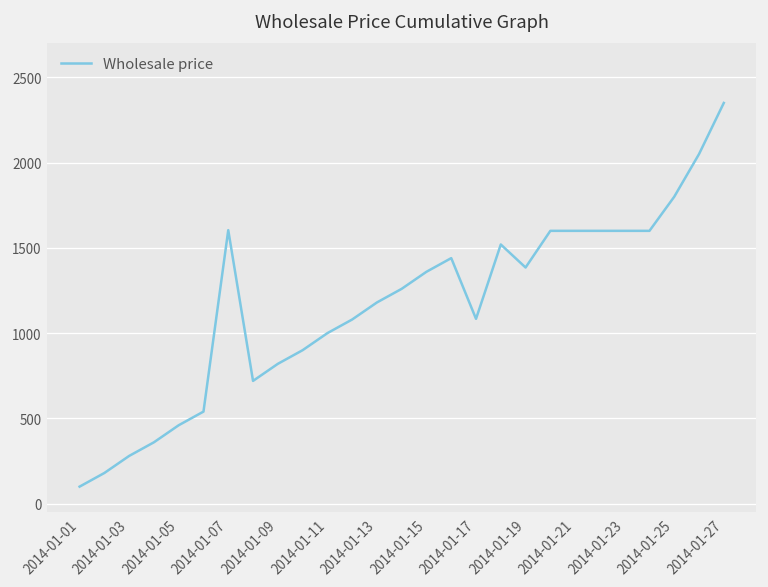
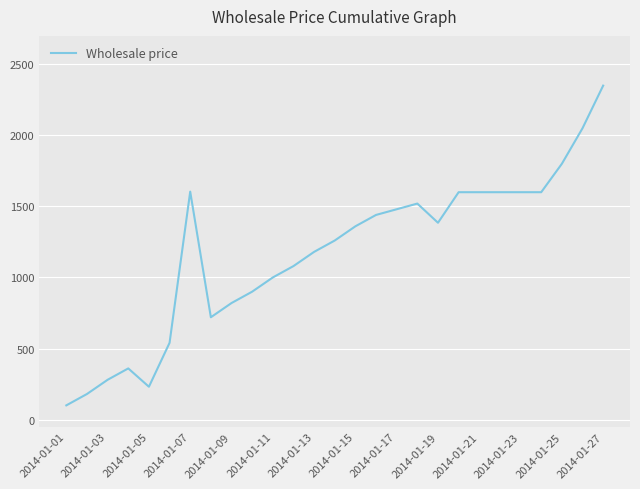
2014-01-05: 460 -> 230
2014-01-17: 1080 -> 1480
